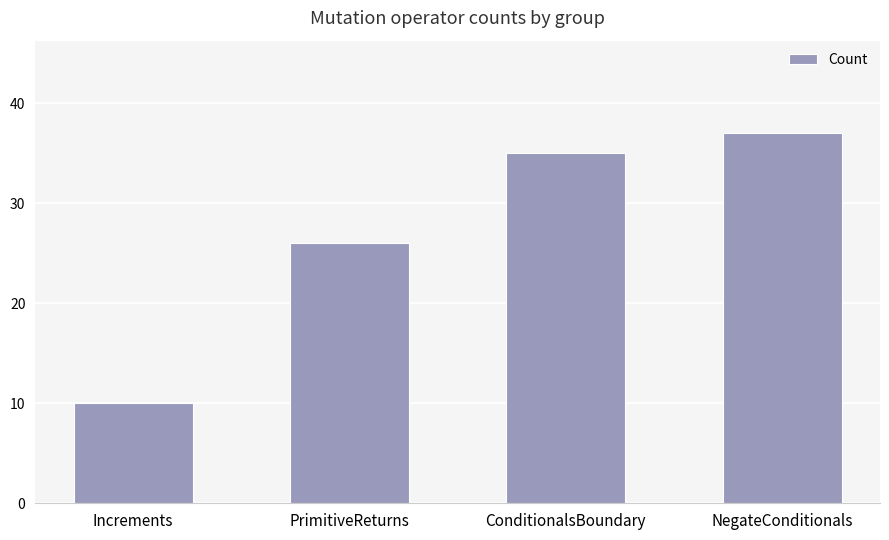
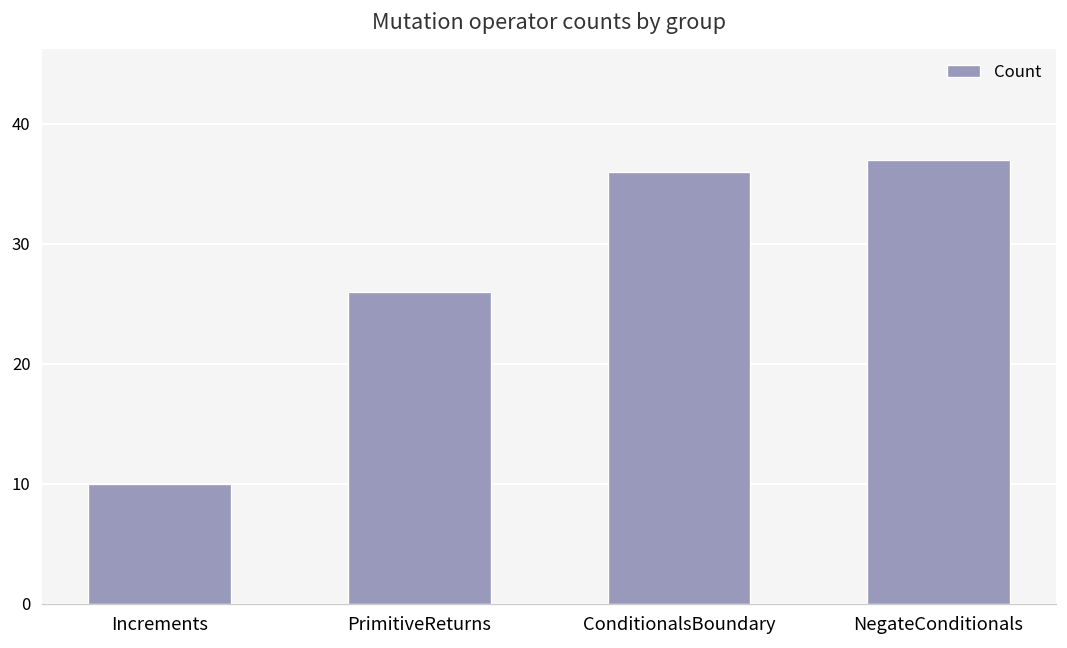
ConditionalsBoundary: 35 -> 36
